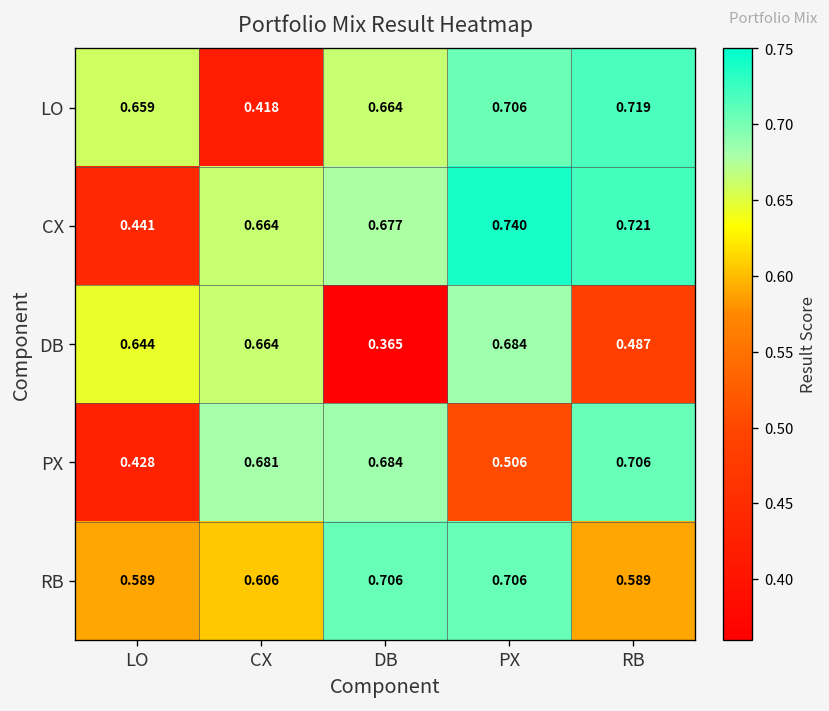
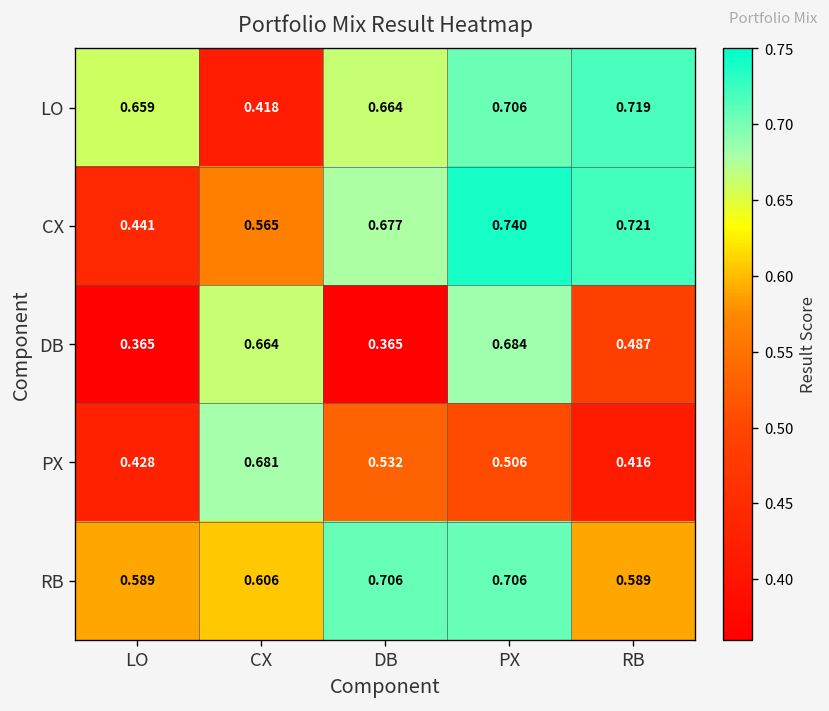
CX, CX: 0.664 -> 0.565
DB, LO: 0.644 -> 0.365
PX, DB: 0.684 -> 0.532
PX, RB: 0.706 -> 0.416
